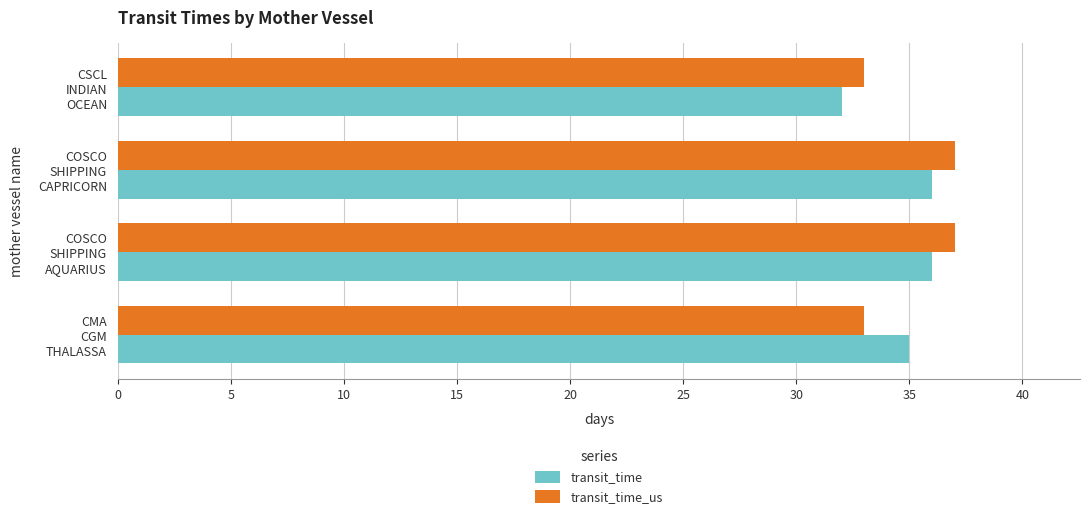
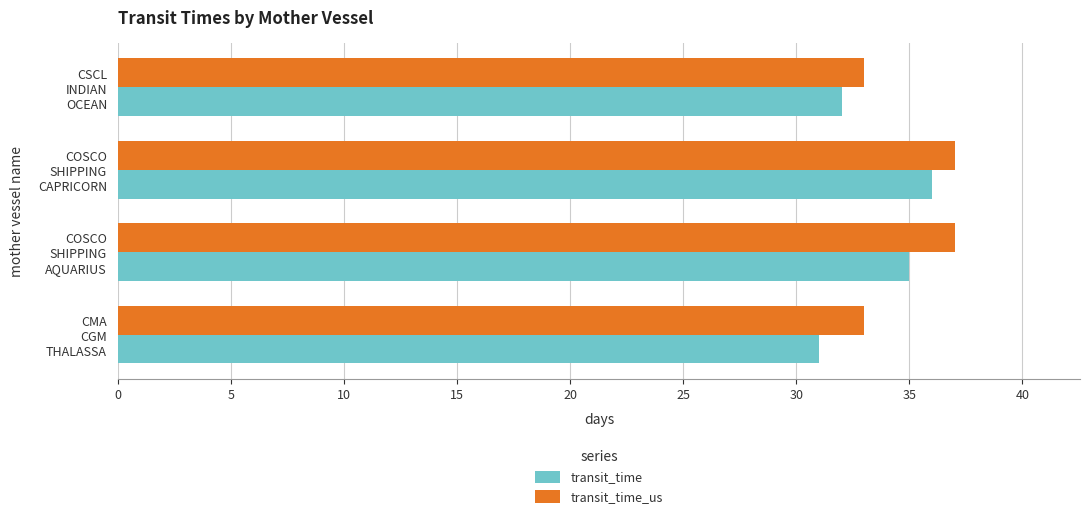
transit_time, COSCO SHIPPING AQUARIUS: 36 -> 35
transit_time, CMA CGM THALASSA: 35 -> 31
